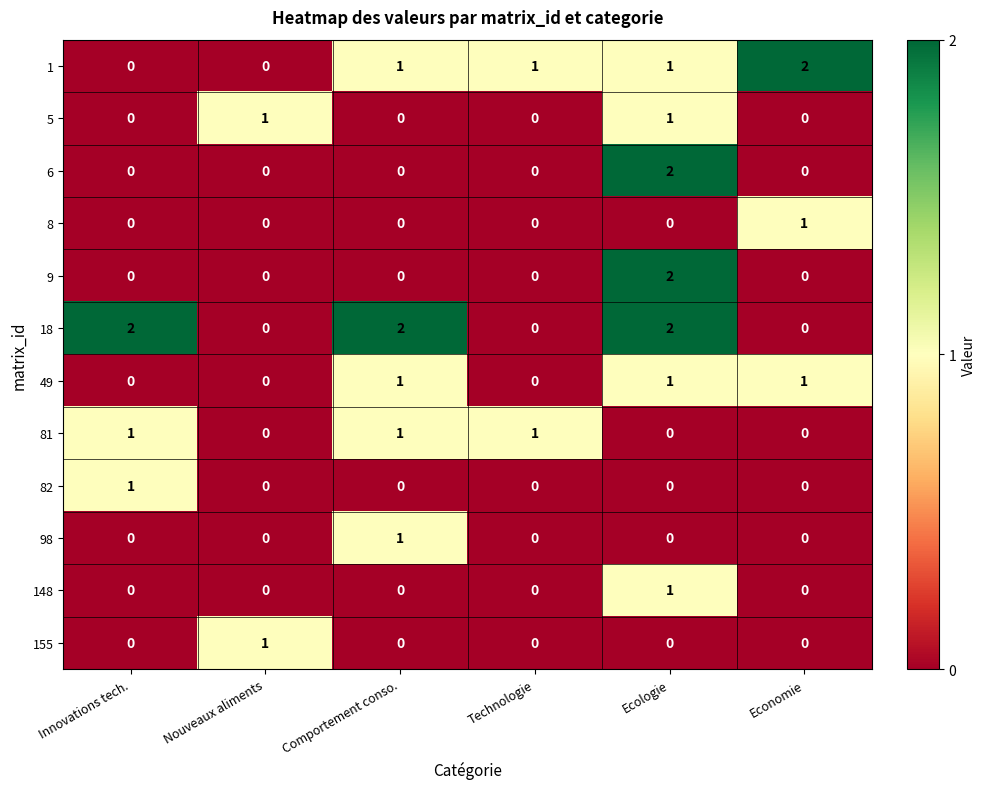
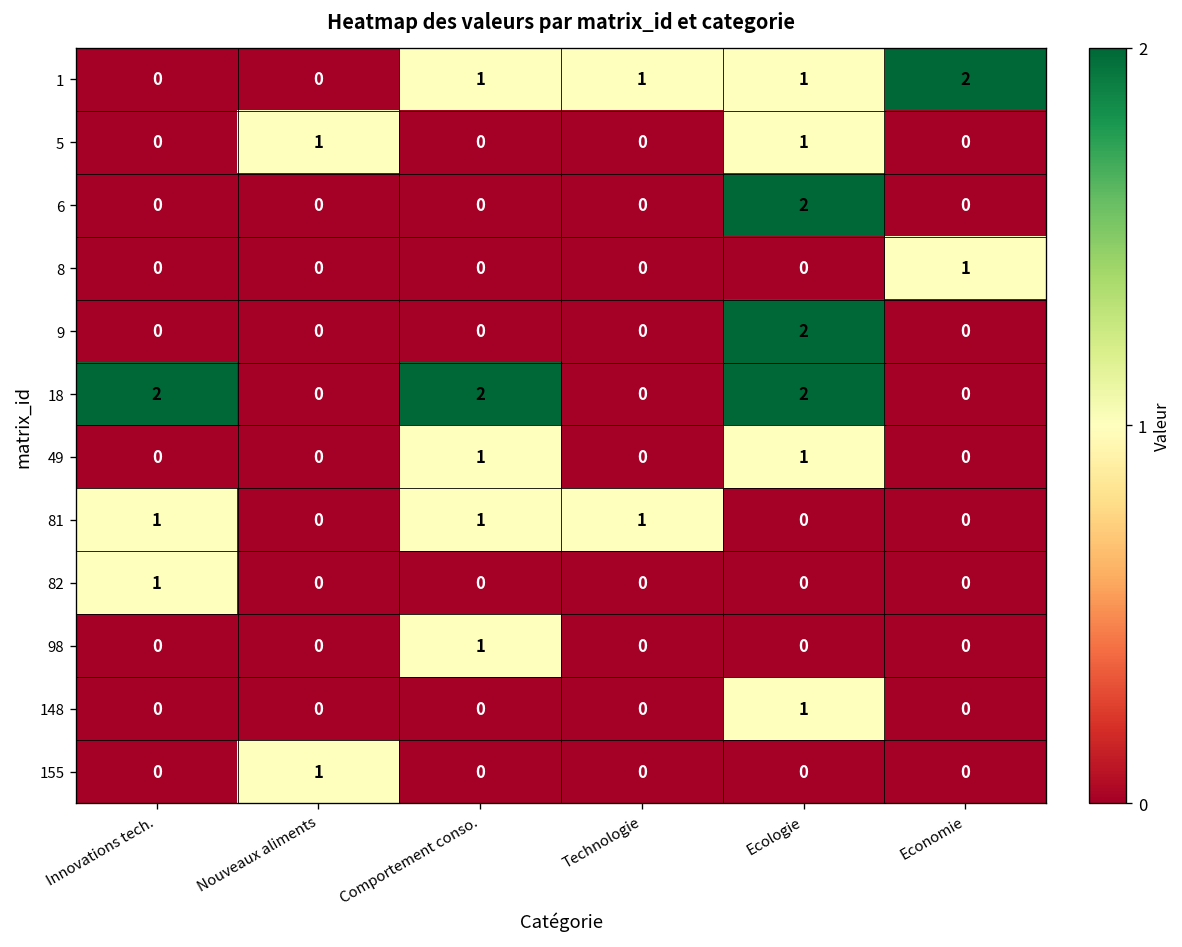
49, Economie: 1 -> 0
